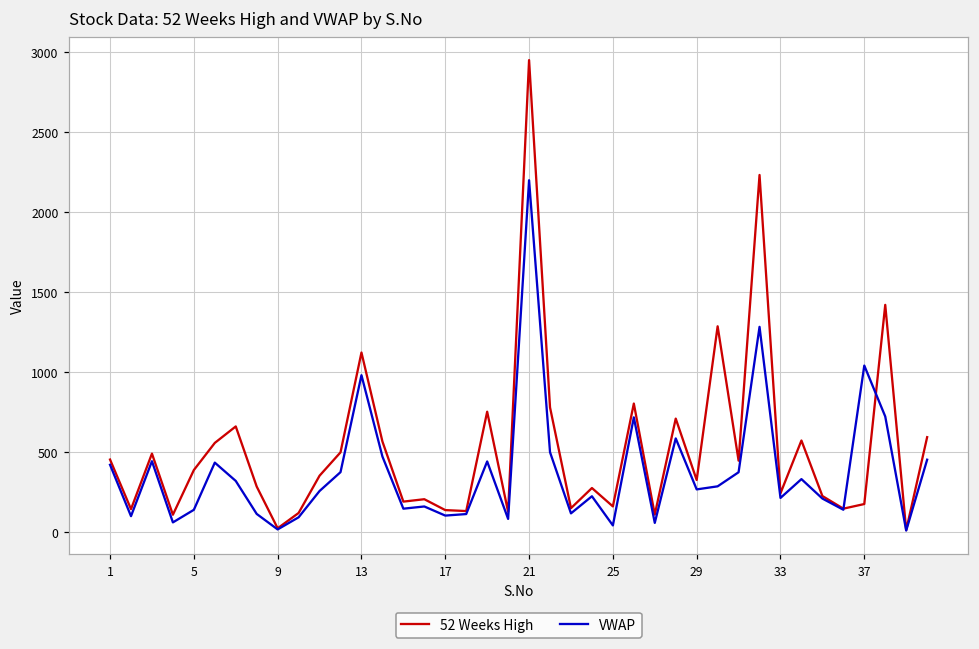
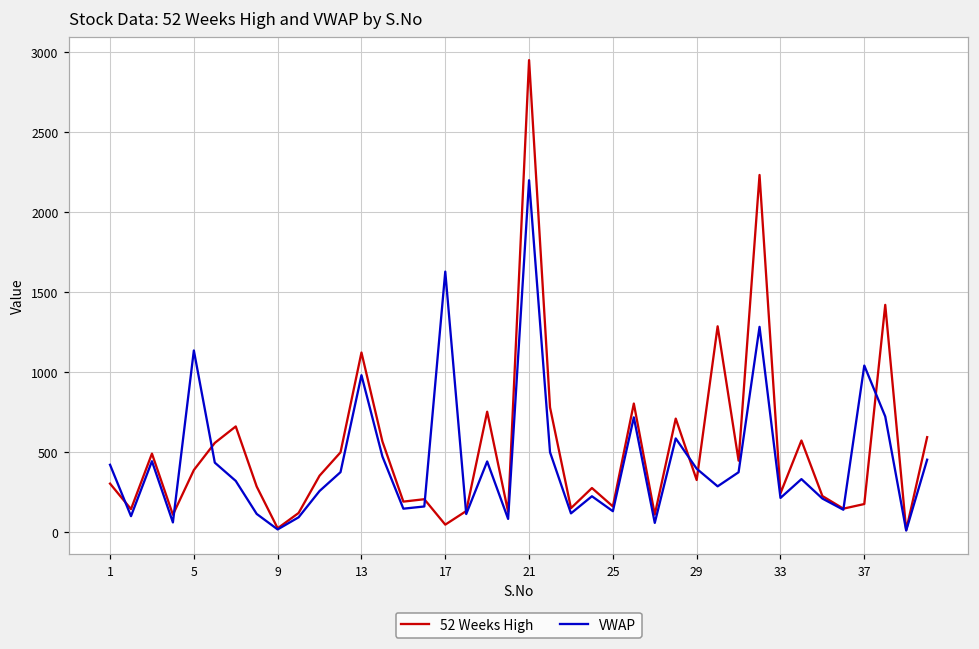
52 Weeks High, 1: 450 -> 300
VWAP, 5: 140 -> 1130
52 Weeks High, 17: 140 -> 40
VWAP, 17: 100 -> 1630
VWAP, 25: 40 -> 130
VWAP, 29: 260 -> 390
